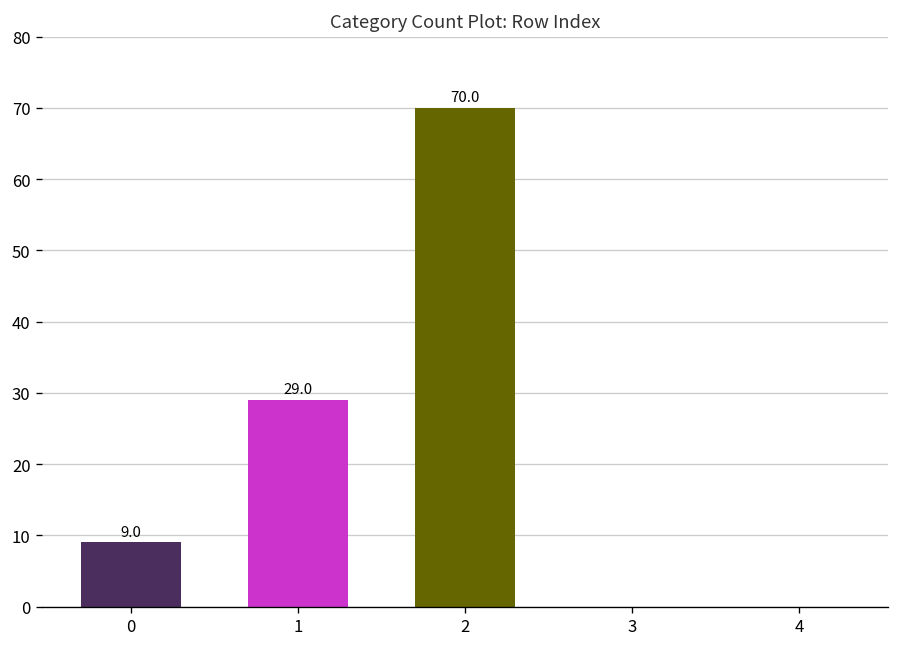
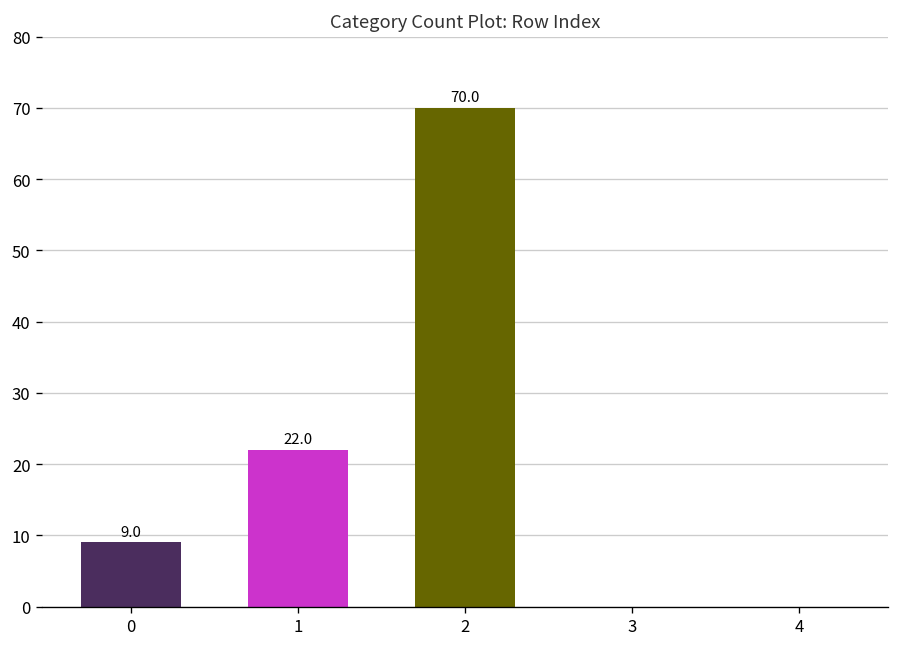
1: 29.0 -> 22.0
